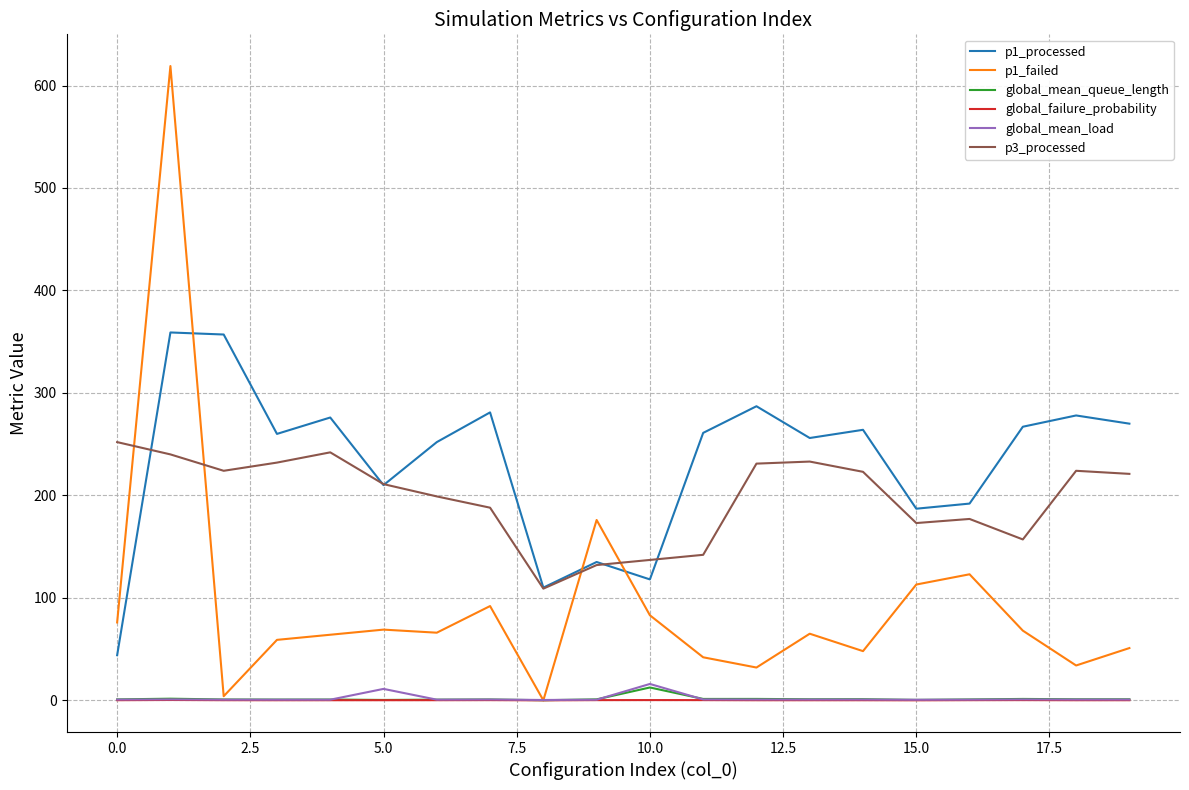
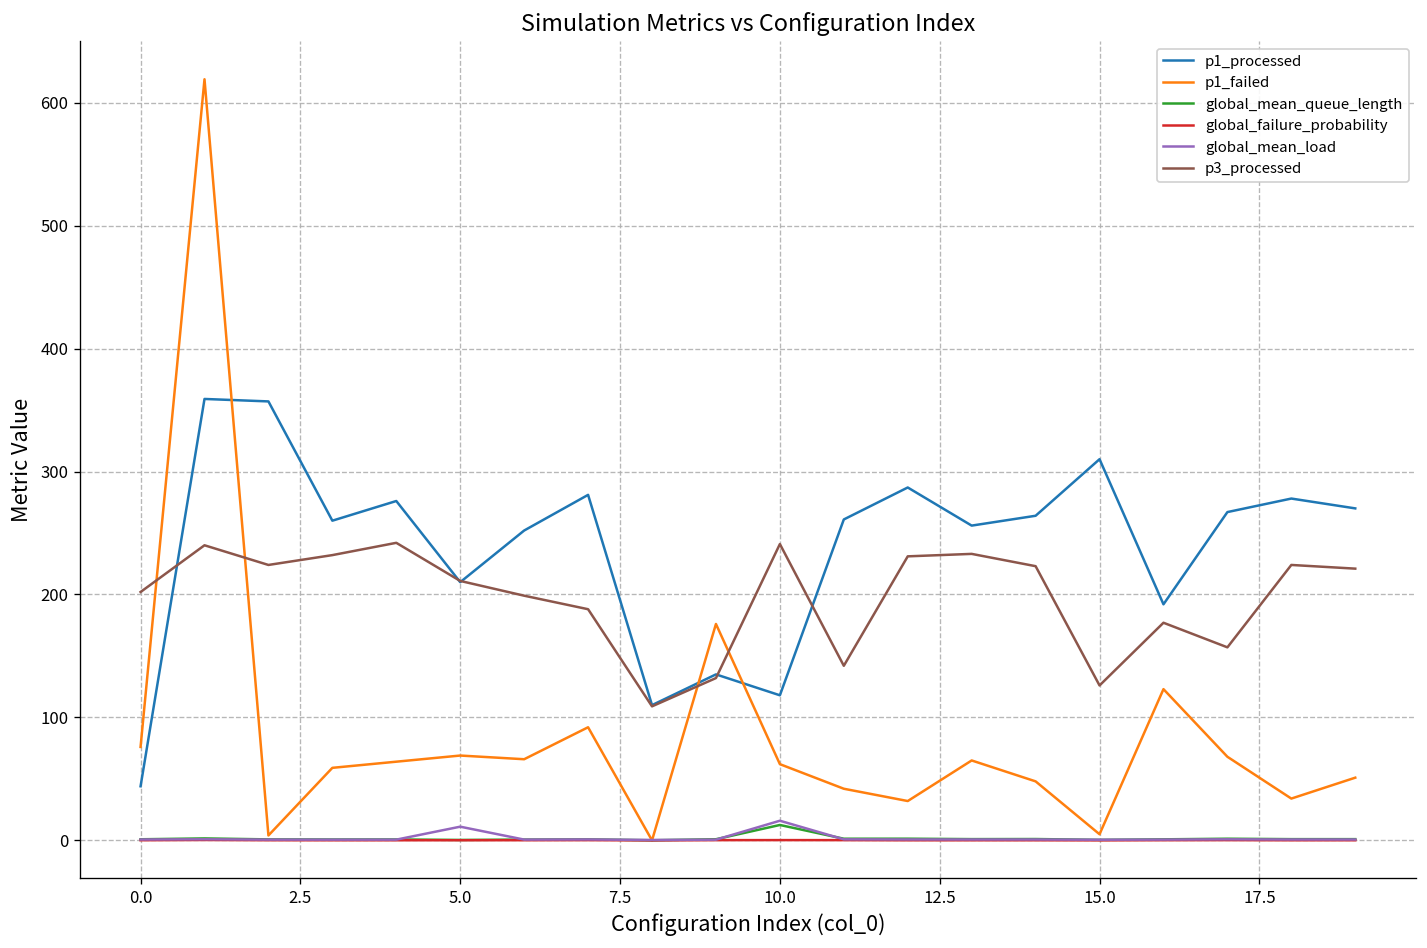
p3_processed, 0.0: 252 -> 202
p1_failed, 10.0: 83 -> 62
p3_processed, 10.0: 137 -> 241
p1_processed, 15.0: 187 -> 310
p1_failed, 15.0: 113 -> 5
p3_processed, 15.0: 173 -> 126
